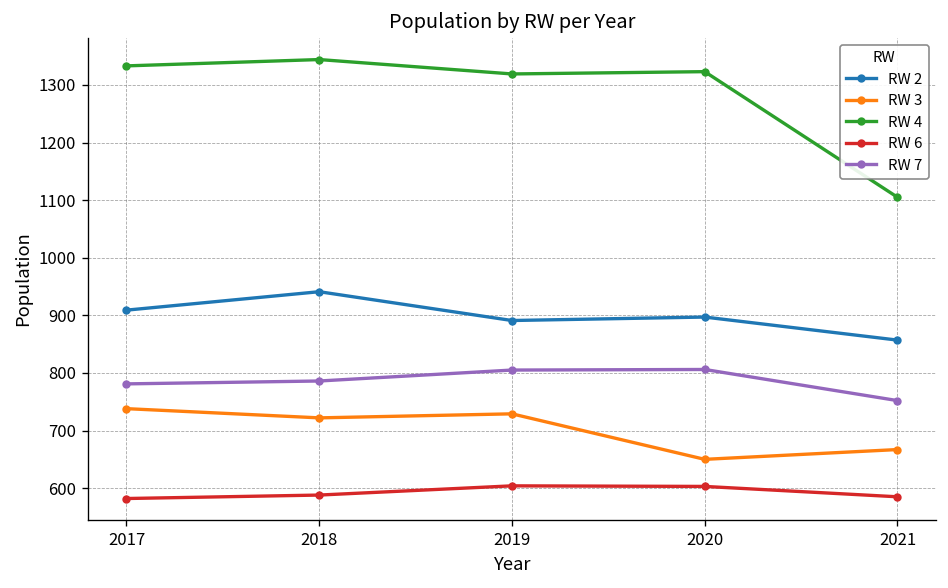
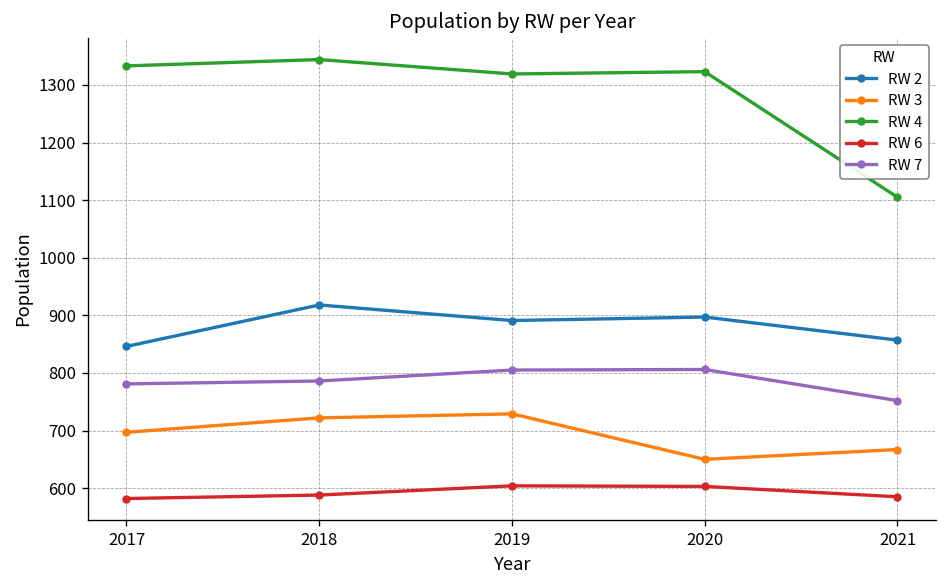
RW 2, 2017: 910 -> 850
RW 3, 2017: 740 -> 700
RW 2, 2018: 940 -> 920
